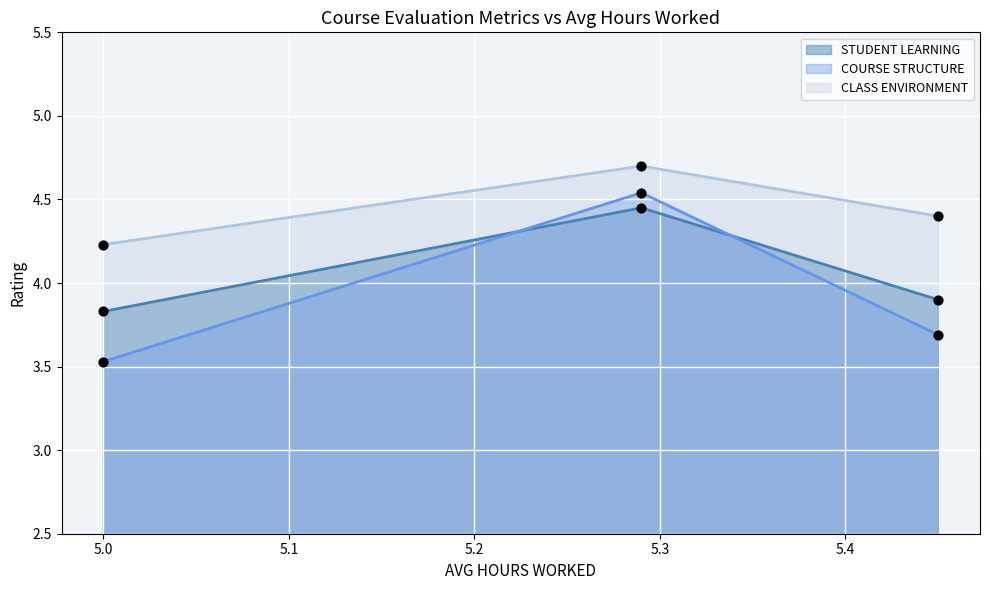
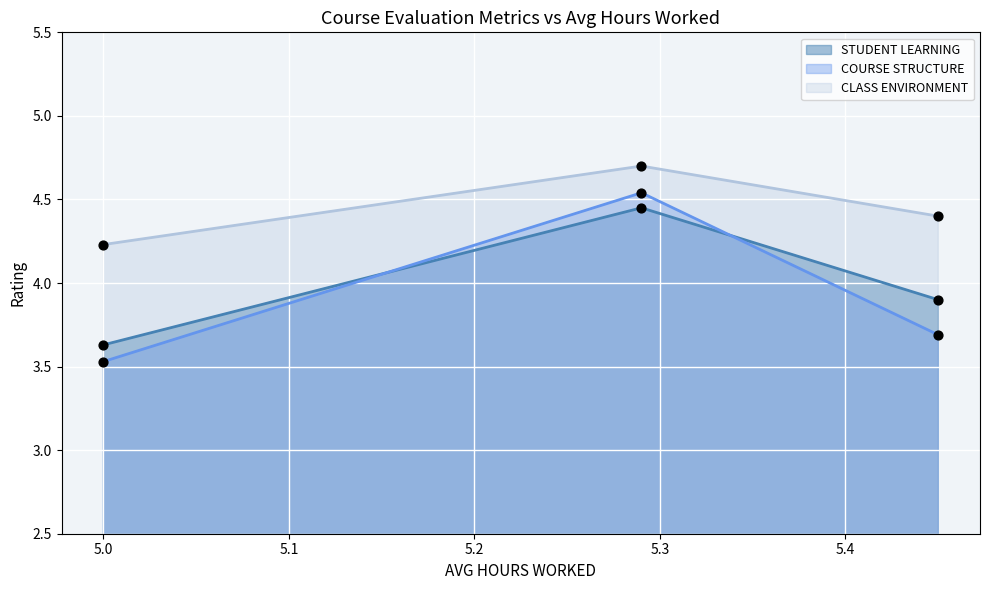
STUDENT LEARNING, 5.0: 3.83 -> 3.63
